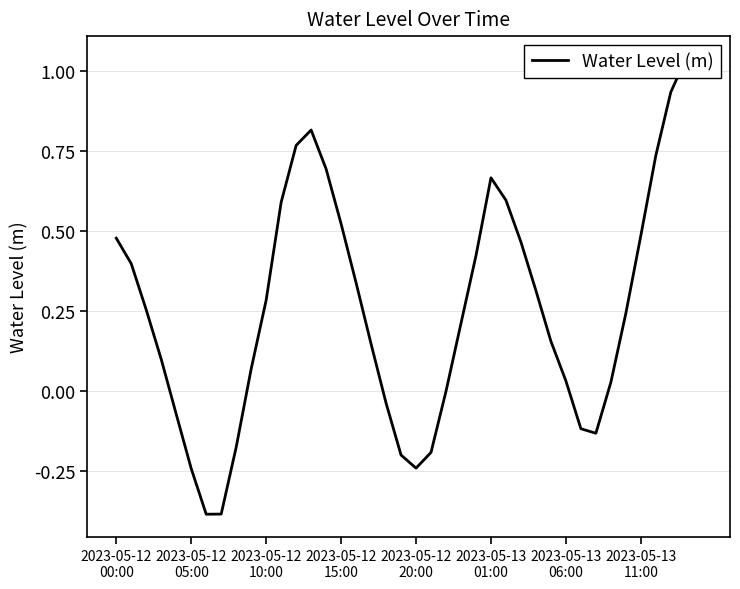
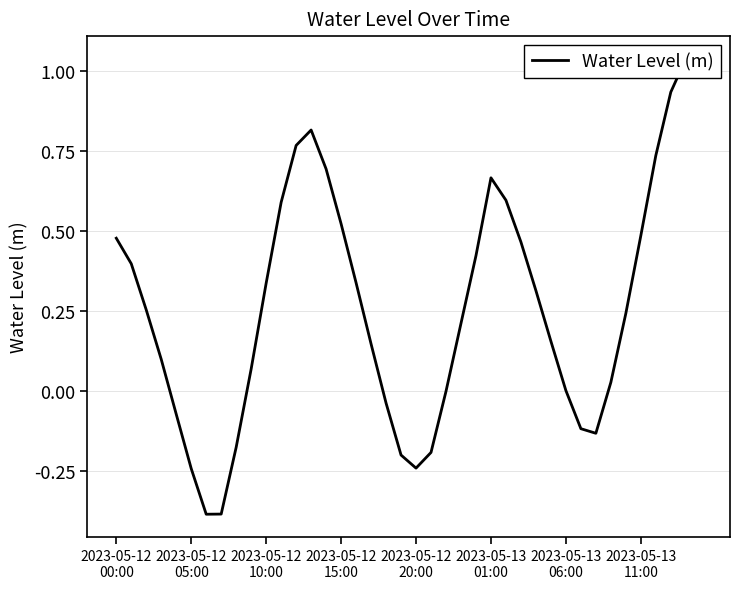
2023-05-12 10:00: 0.28 -> 0.34
2023-05-13 06:00: 0.03 -> 0.00
